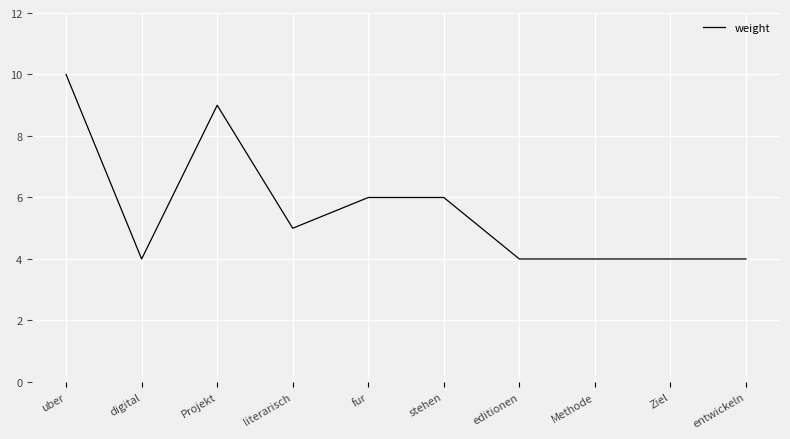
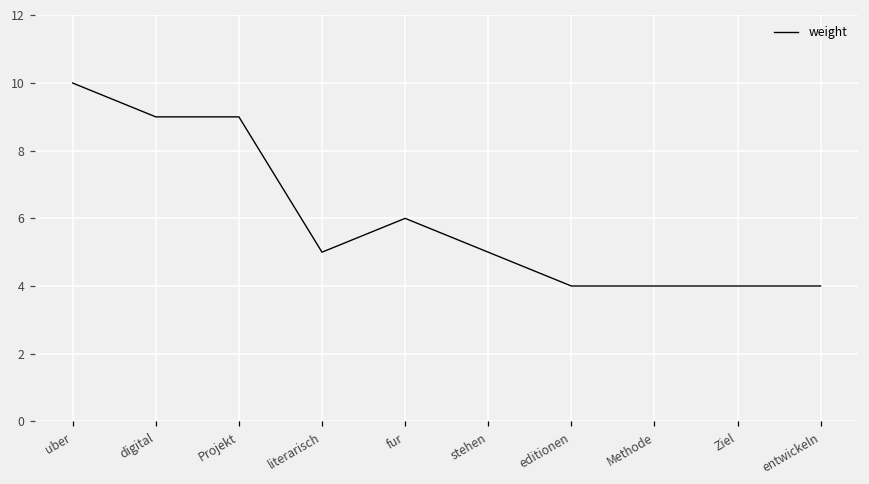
digital: 4 -> 9
stehen: 6 -> 5
